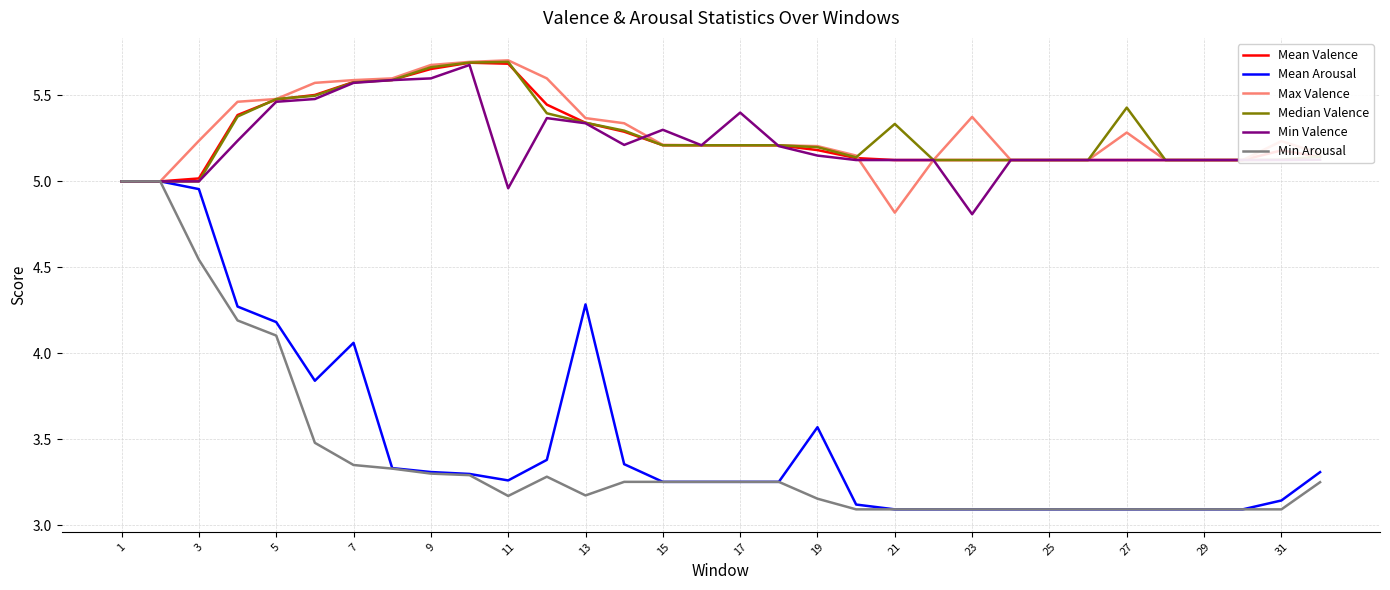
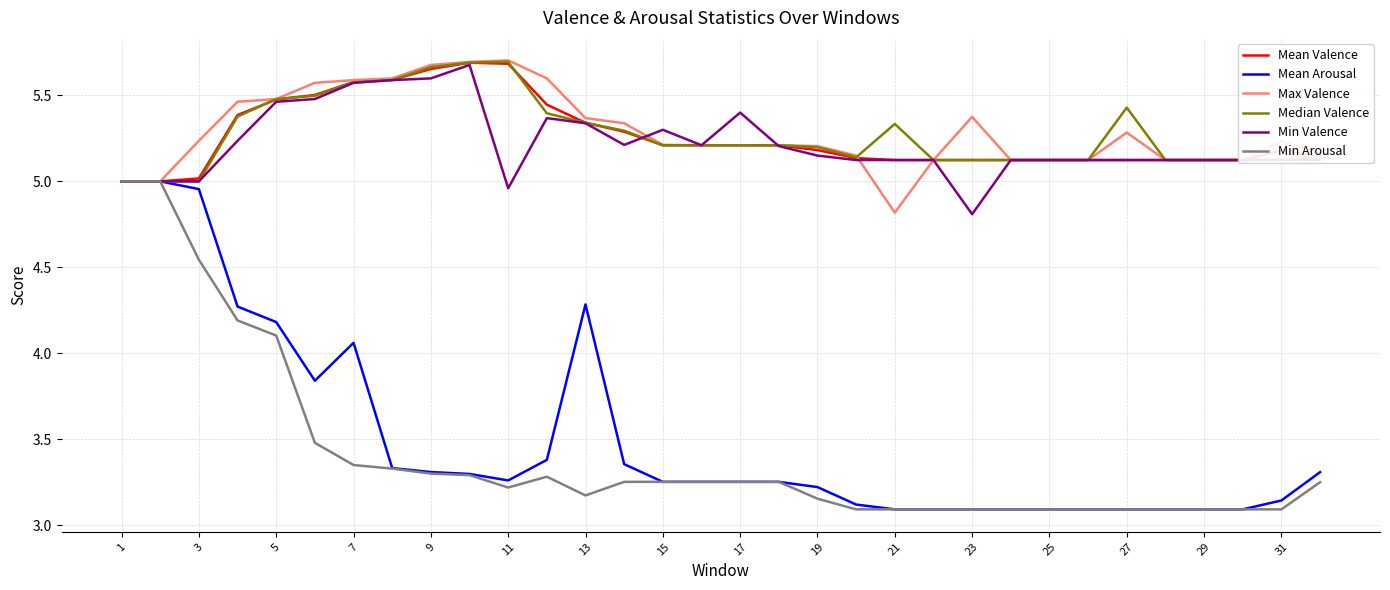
Min Arousal, 11: 3.17 -> 3.22
Mean Arousal, 19: 3.57 -> 3.22
